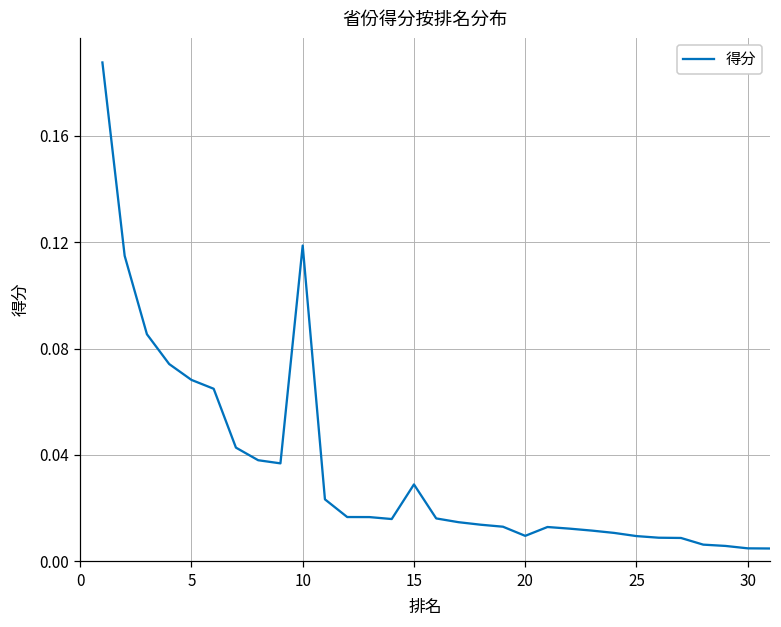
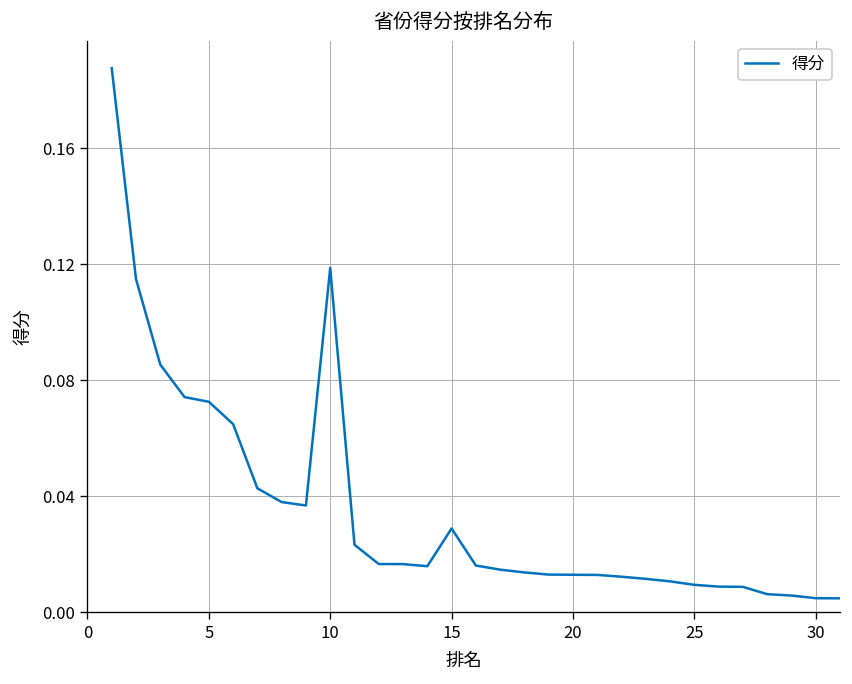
5: 0.068 -> 0.073
20: 0.010 -> 0.013
